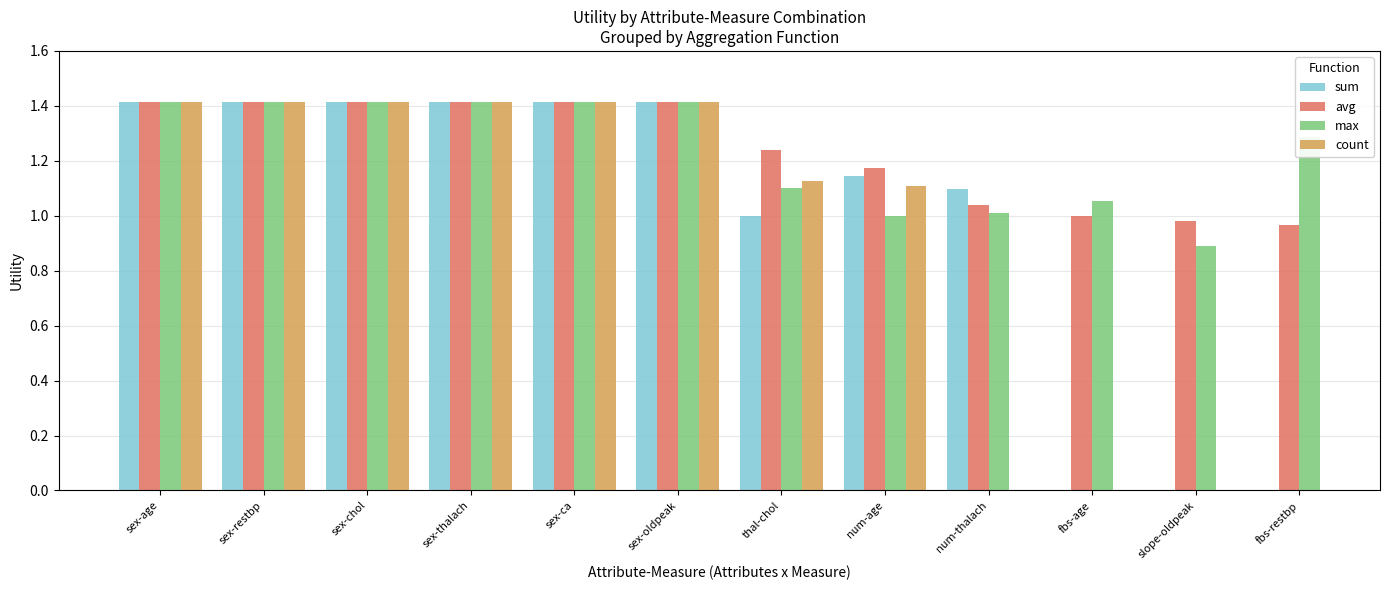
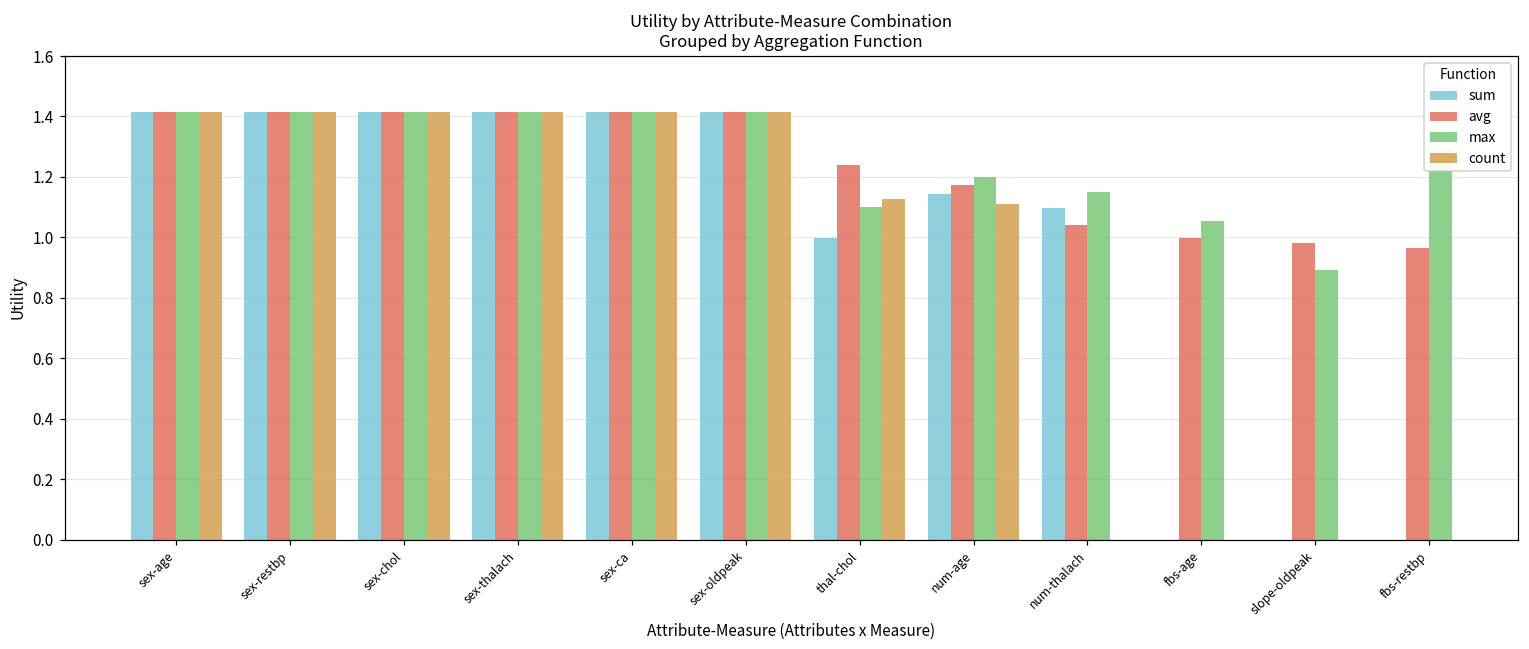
max, num-age: 1.0 -> 1.2
max, num-thalach: 1.01 -> 1.15
